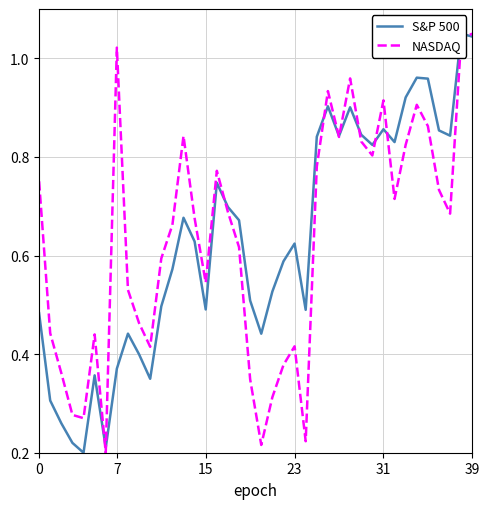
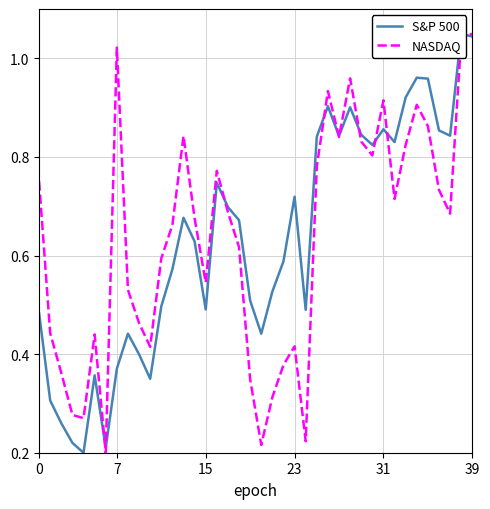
S&P 500, 23: 0.62 -> 0.72
